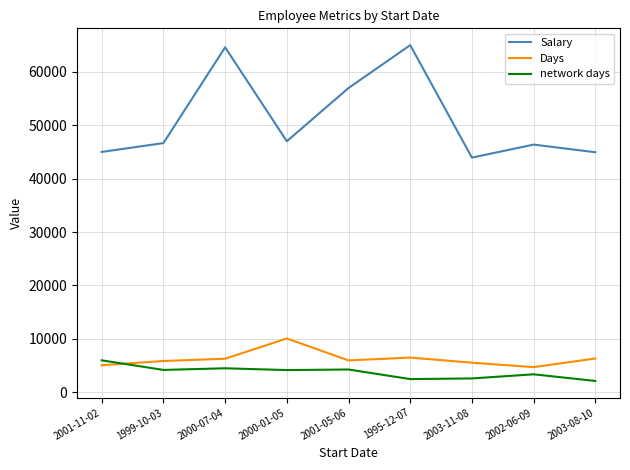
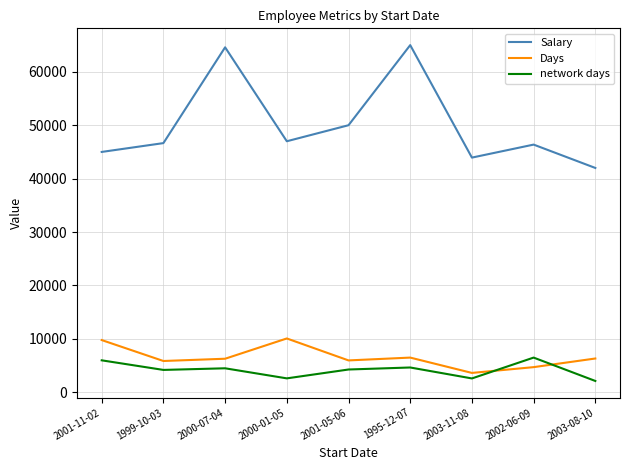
Days, 2001-11-02: 5000 -> 10000
network days, 2000-01-05: 4000 -> 3000
Salary, 2001-05-06: 57000 -> 50000
network days, 1995-12-07: 2000 -> 5000
Days, 2003-11-08: 6000 -> 4000
network days, 2002-06-09: 3000 -> 6000
Salary, 2003-08-10: 45000 -> 42000
